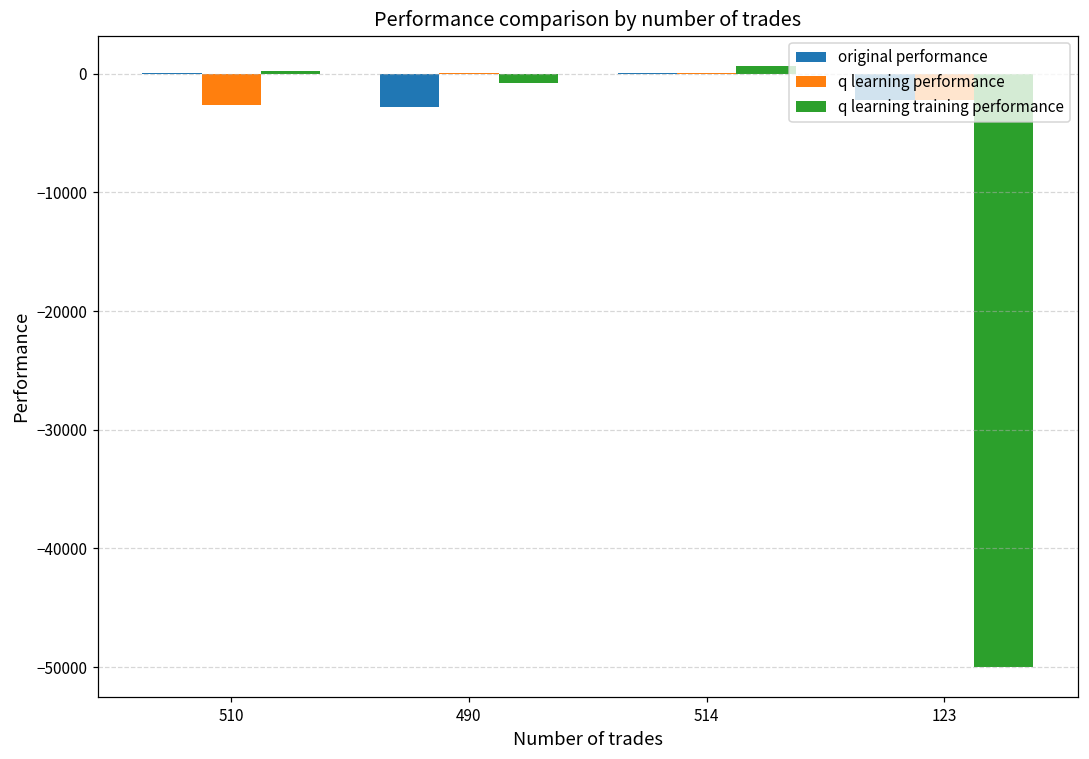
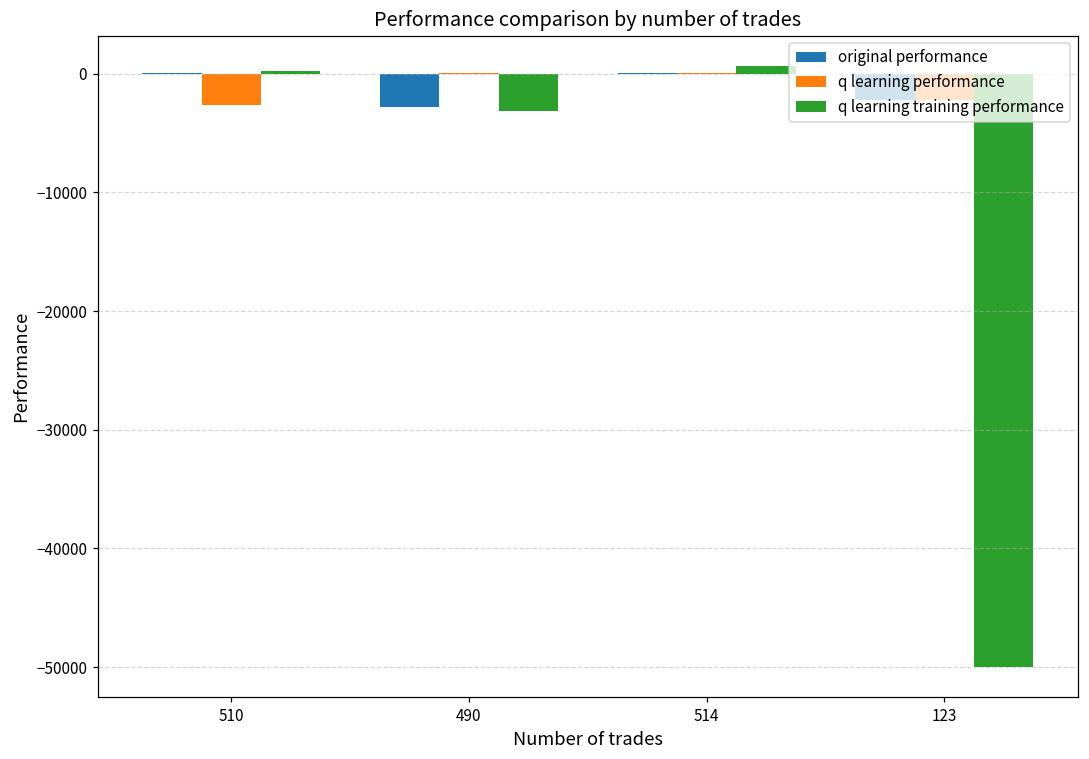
q learning training performance, 490: -800 -> -3200
